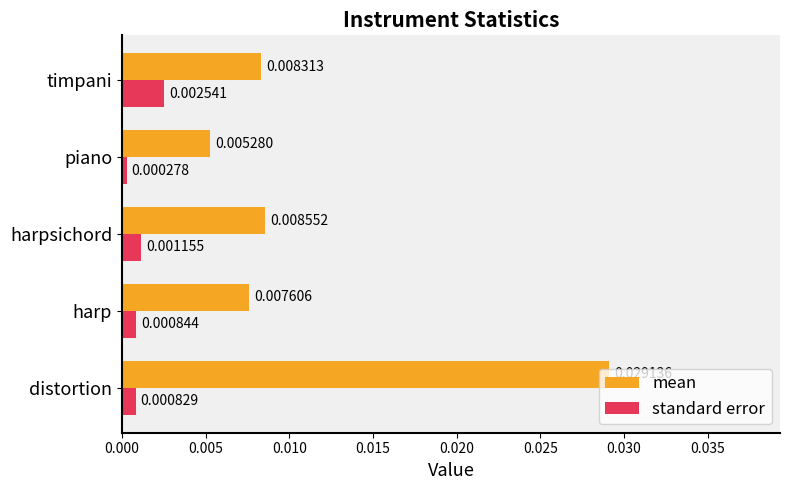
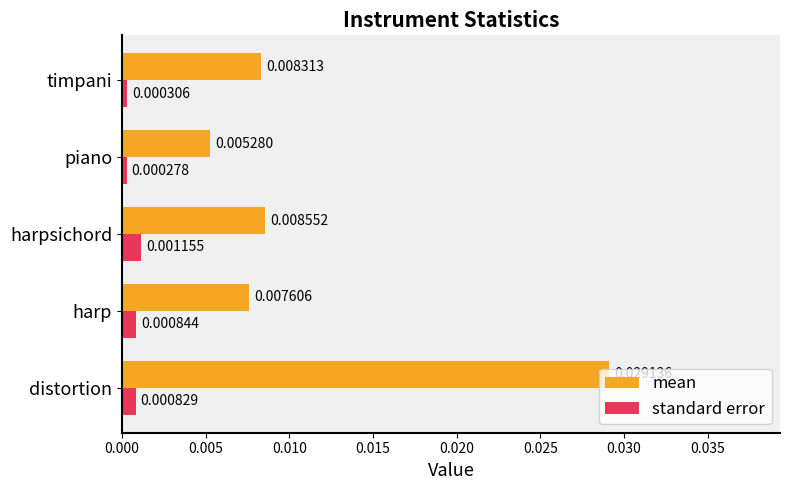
standard error, timpani: 0.002541 -> 0.000306
